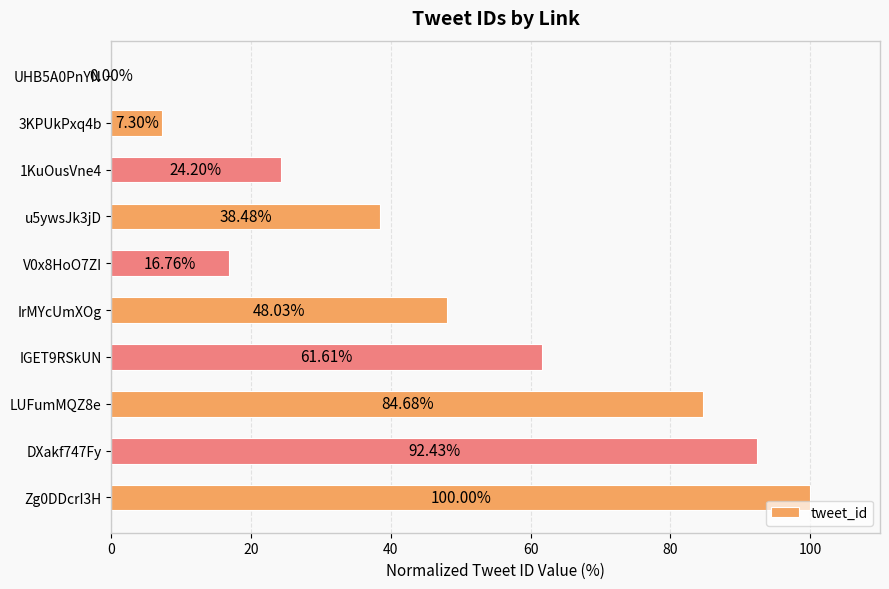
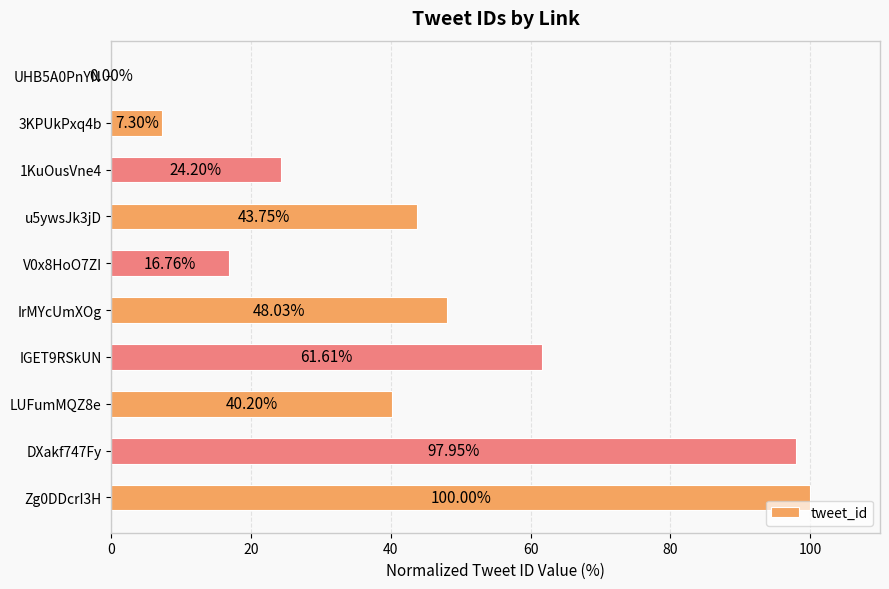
u5ywsJk3jD: 38.48% -> 43.75%
LUFumMQZ8e: 84.68% -> 40.20%
DXakf747Fy: 92.43% -> 97.95%
